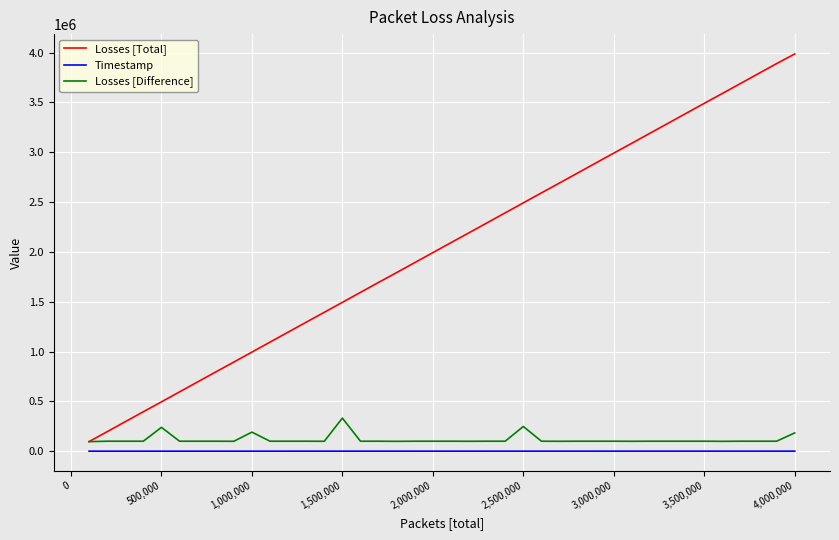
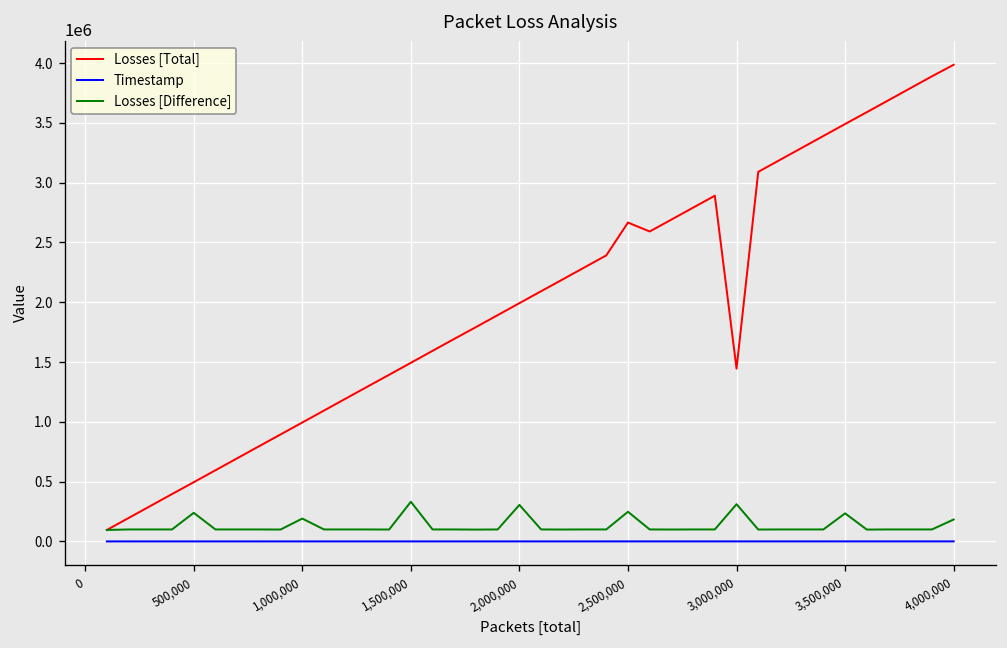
Losses [Difference], 2,000,000: 100000 -> 300000
Losses [Total], 2,500,000: 2500000 -> 2700000
Losses [Total], 3,000,000: 3000000 -> 1400000
Losses [Difference], 3,000,000: 100000 -> 300000
Losses [Difference], 3,500,000: 100000 -> 200000
